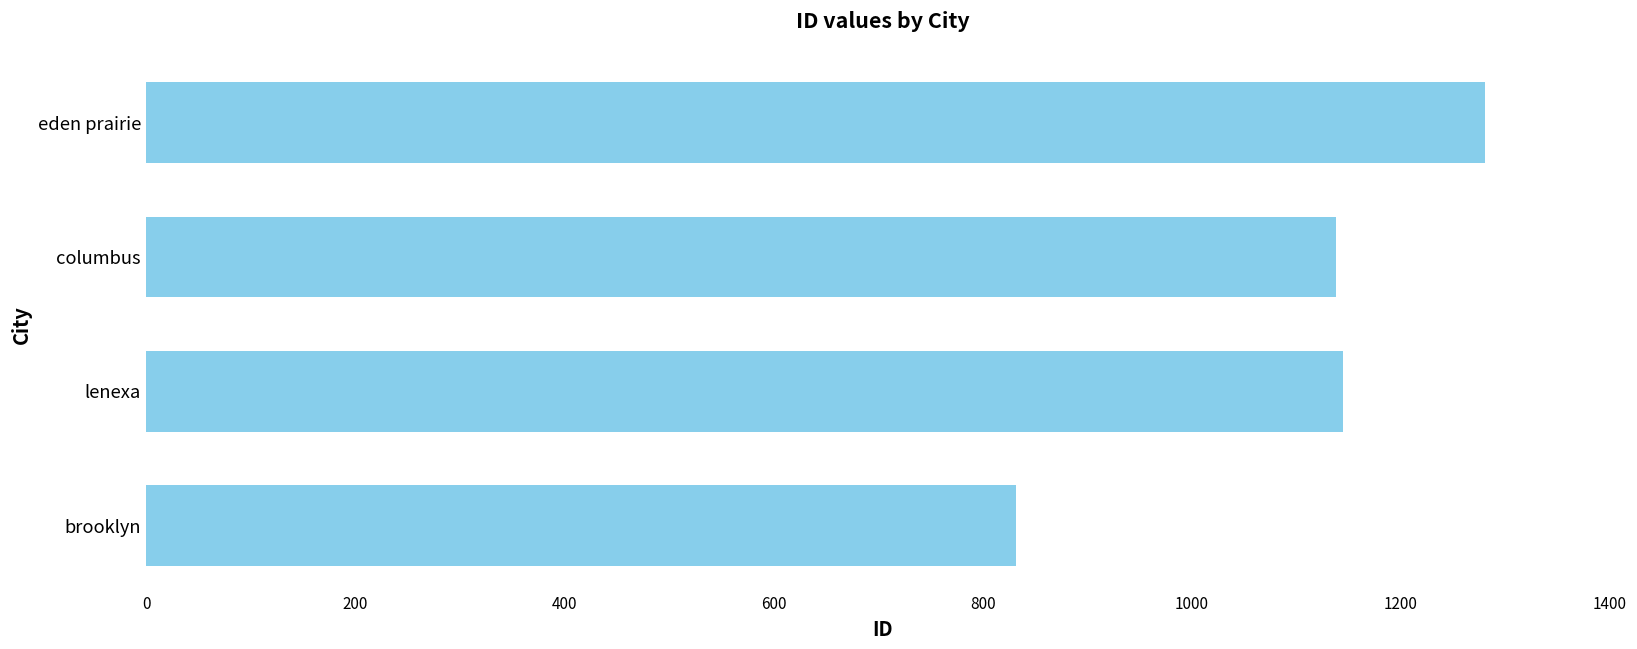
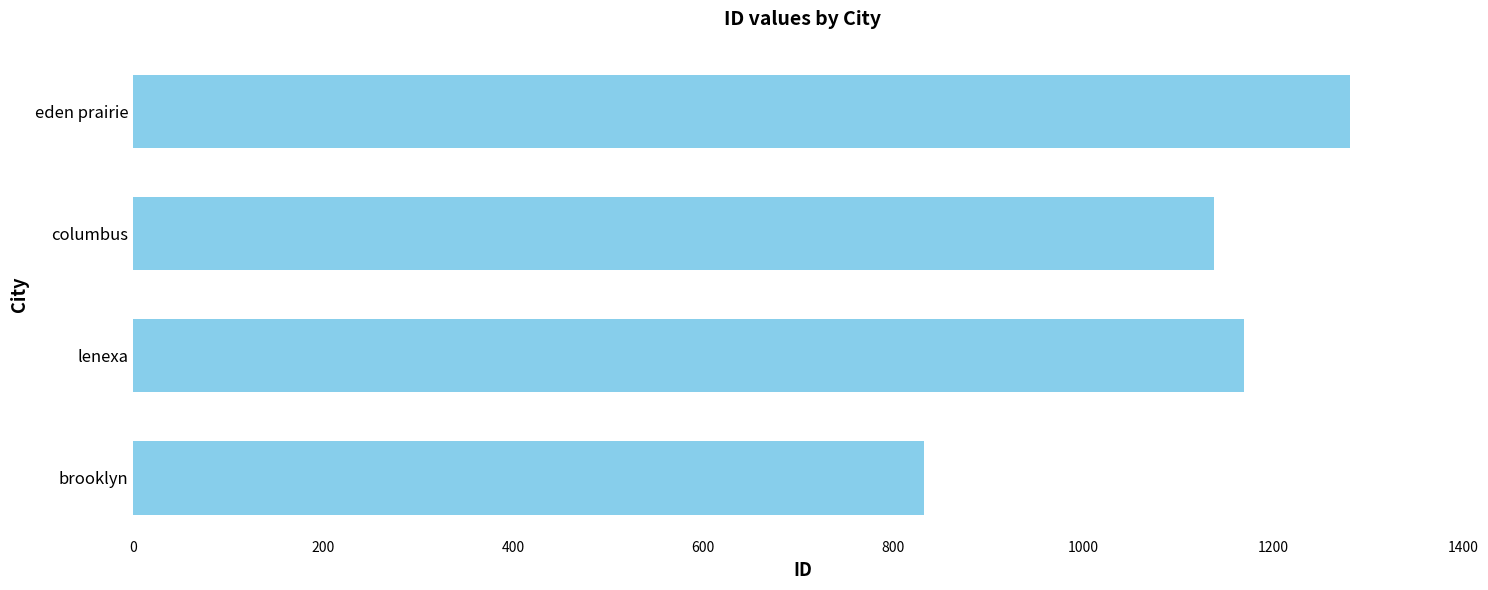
lenexa: 1150 -> 1170
